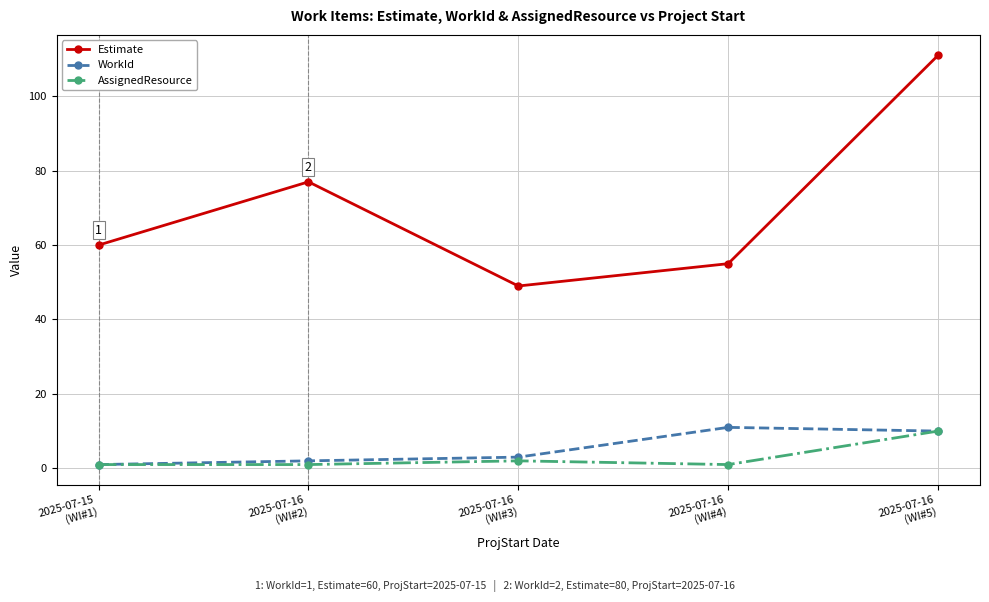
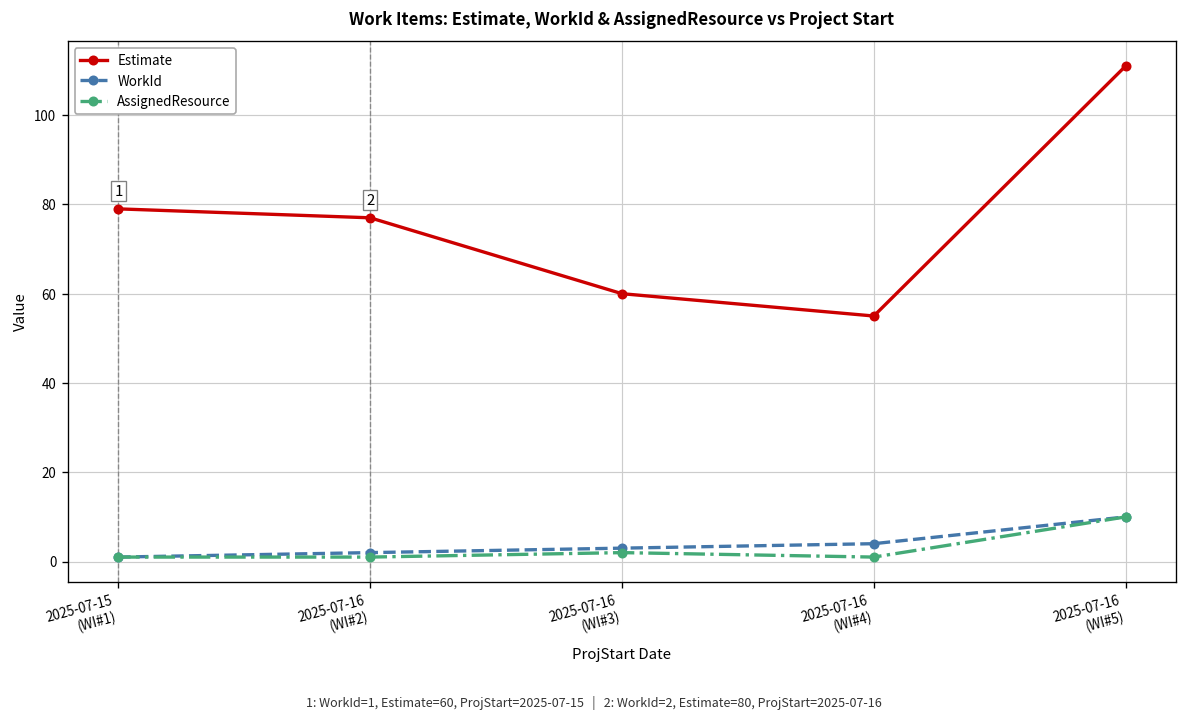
Estimate, 2025-07-15 (WI#1): 60 -> 79
Estimate, 2025-07-16 (WI#3): 49 -> 60
WorkId, 2025-07-16 (WI#4): 11 -> 4
